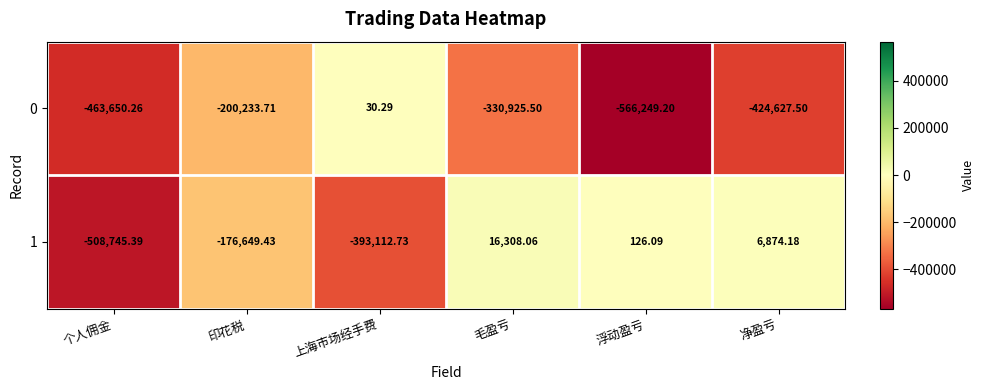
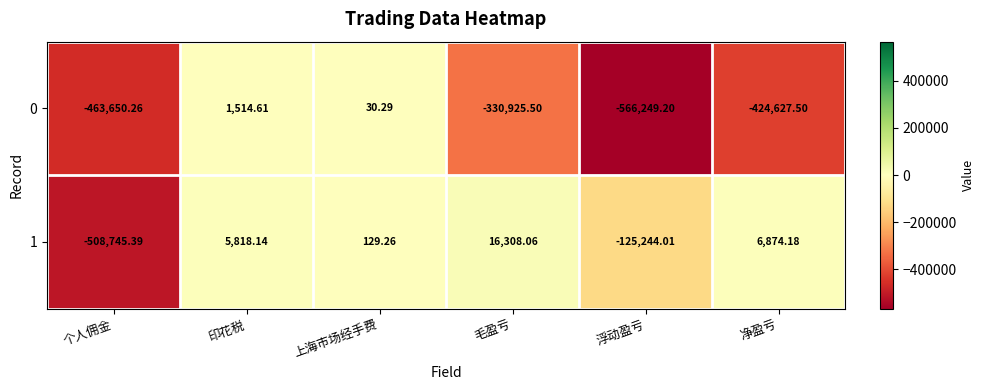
0, 印花税: -200,233.71 -> 1,514.61
1, 印花税: -176,649.43 -> 5,818.14
1, 上海市场经手费: -393,112.73 -> 129.26
1, 浮动盈亏: 126.09 -> -125,244.01
